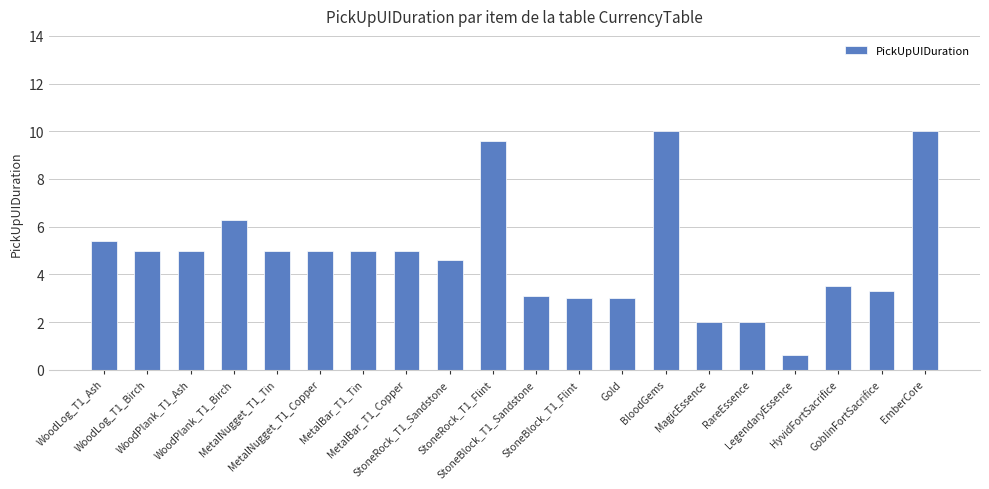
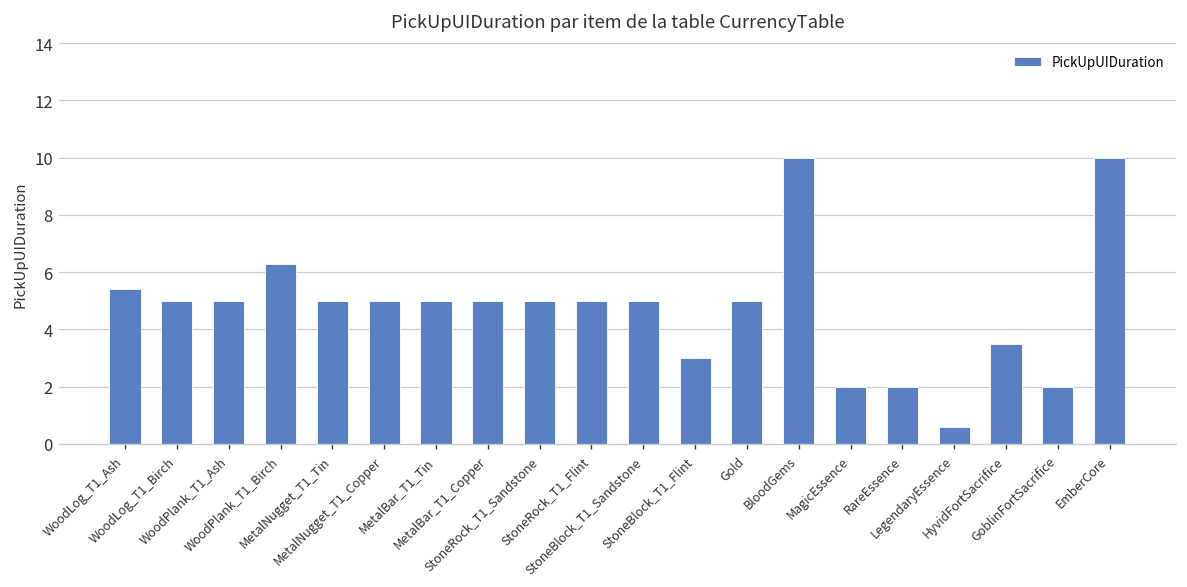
StoneRock_T1_Sandstone: 4.6 -> 5.0
StoneRock_T1_Flint: 9.6 -> 5.0
StoneBlock_T1_Sandstone: 3.1 -> 5.0
Gold: 3 -> 5
GoblinFortSacrifice: 3.3 -> 2.0
